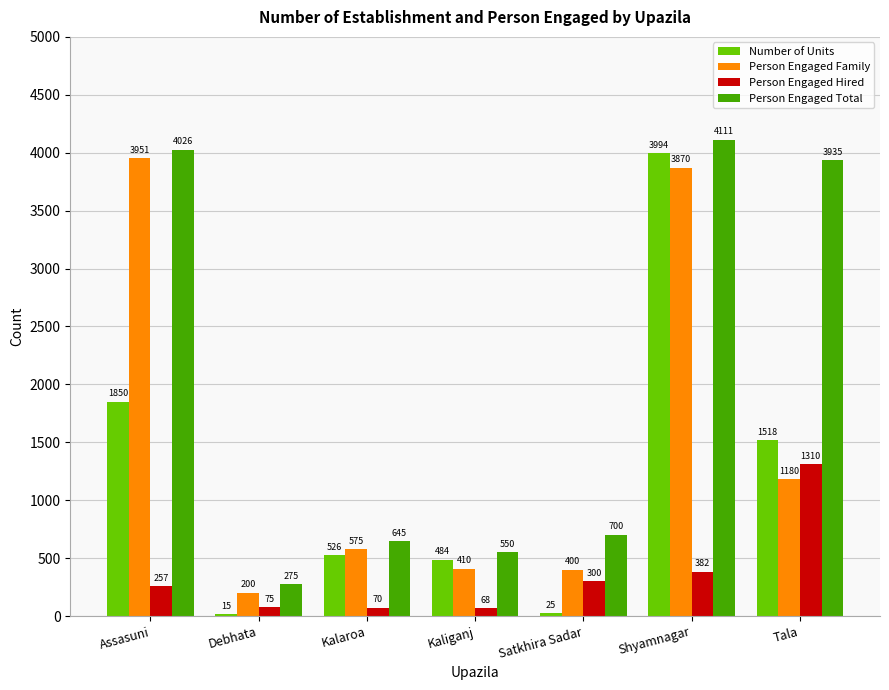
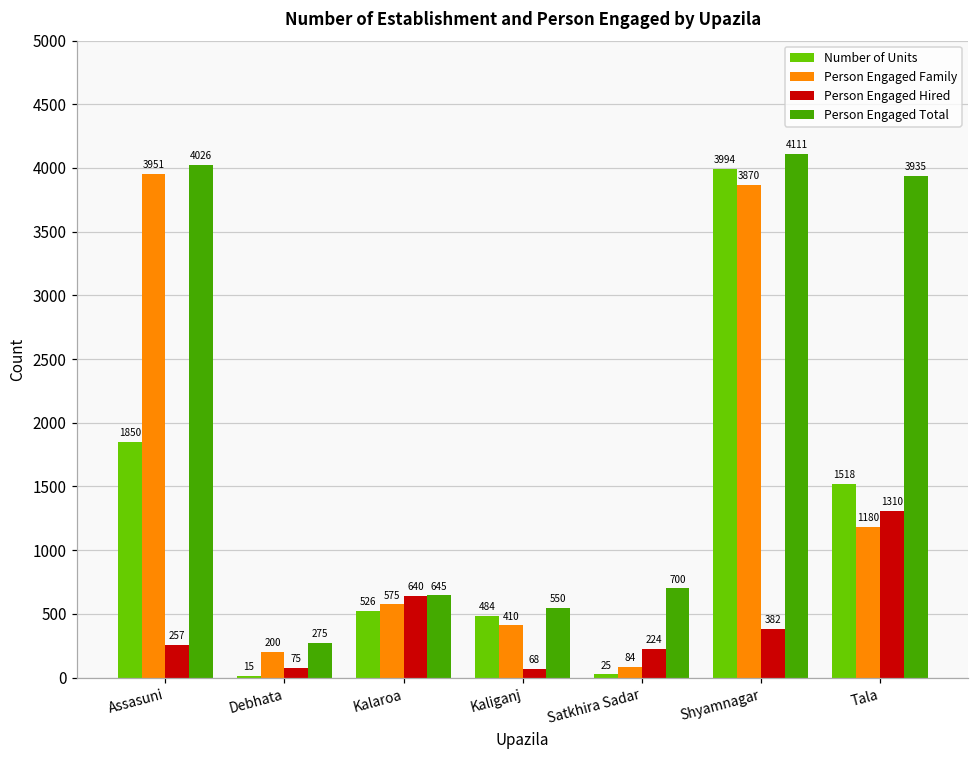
Person Engaged Hired, Kalaroa: 70 -> 640
Person Engaged Family, Satkhira Sadar: 400 -> 84
Person Engaged Hired, Satkhira Sadar: 300 -> 224
